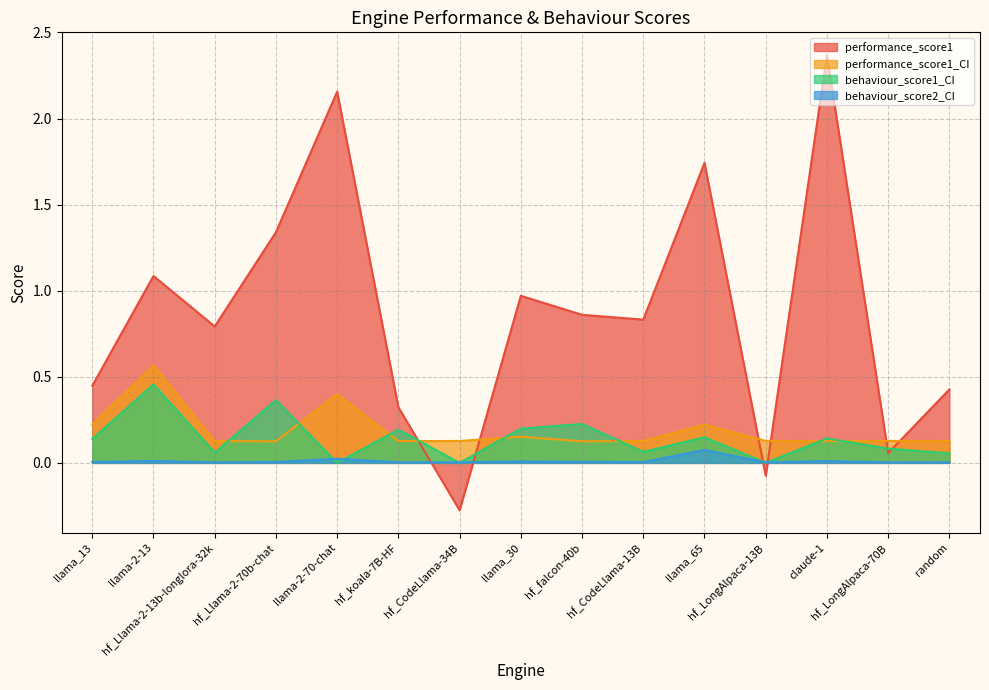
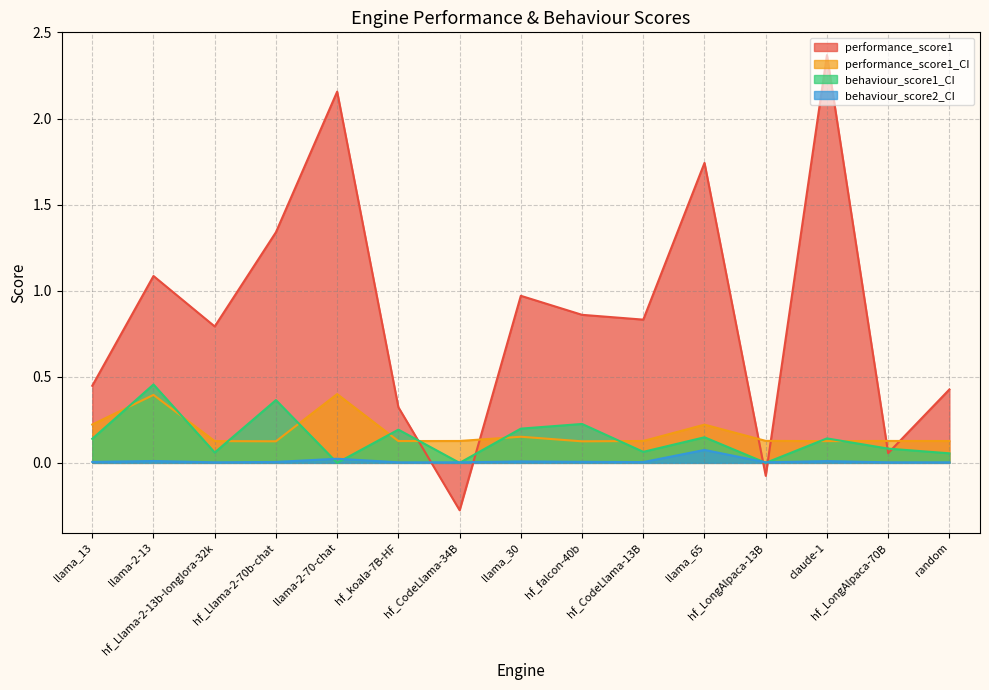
performance_score1_CI, llama-2-13: 0.57 -> 0.39
